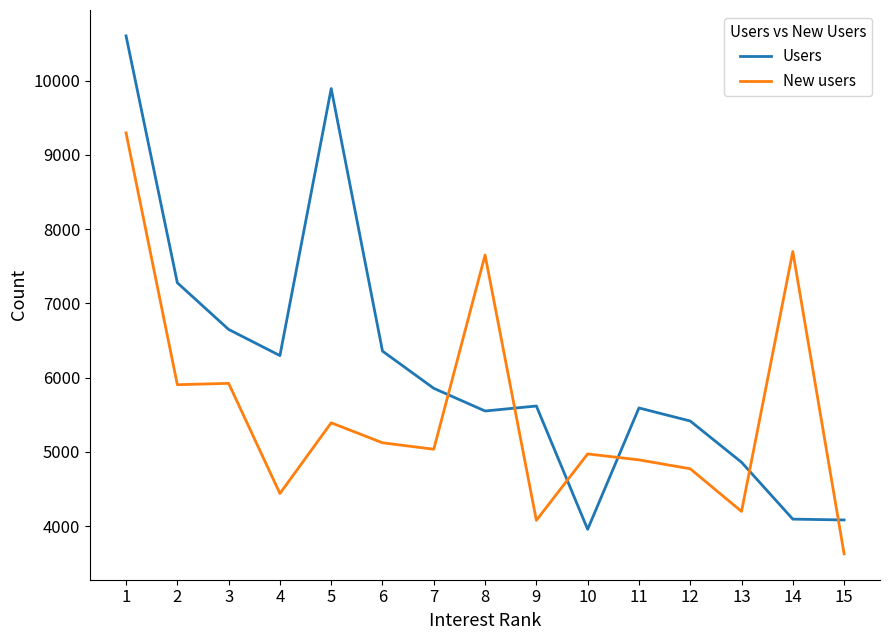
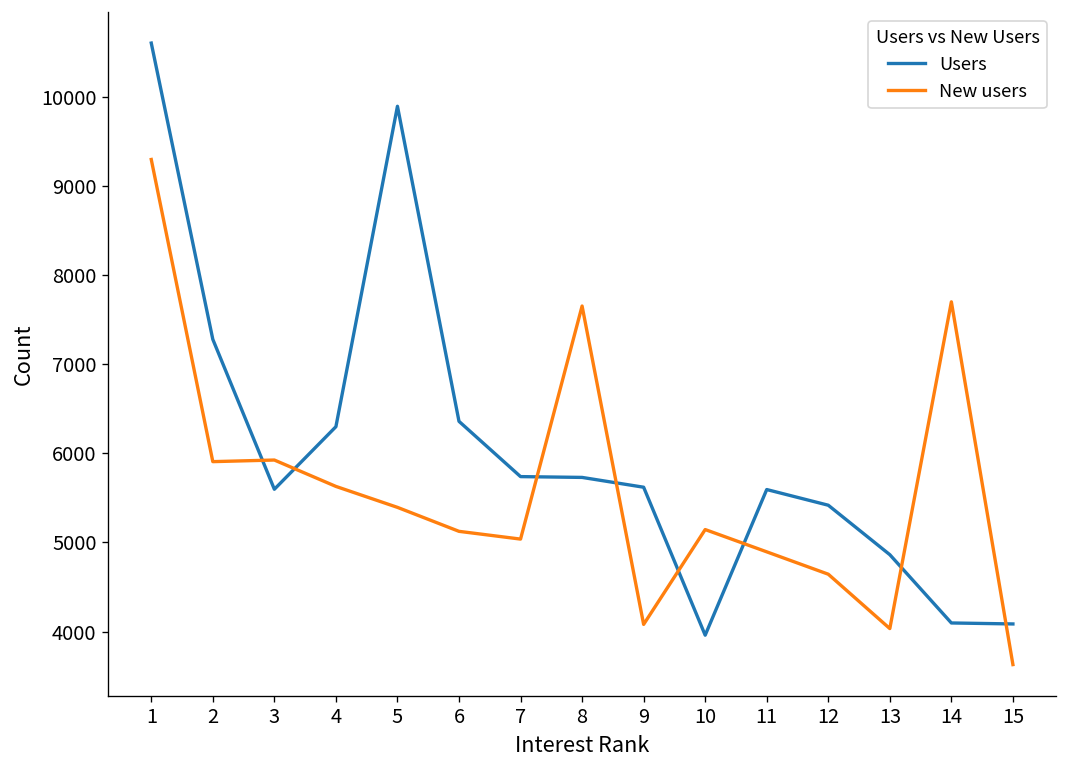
Users, 3: 6700 -> 5600
New users, 4: 4400 -> 5600
Users, 7: 5900 -> 5700
Users, 8: 5600 -> 5700
New users, 10: 5000 -> 5100
New users, 12: 4800 -> 4600
New users, 13: 4200 -> 4000
